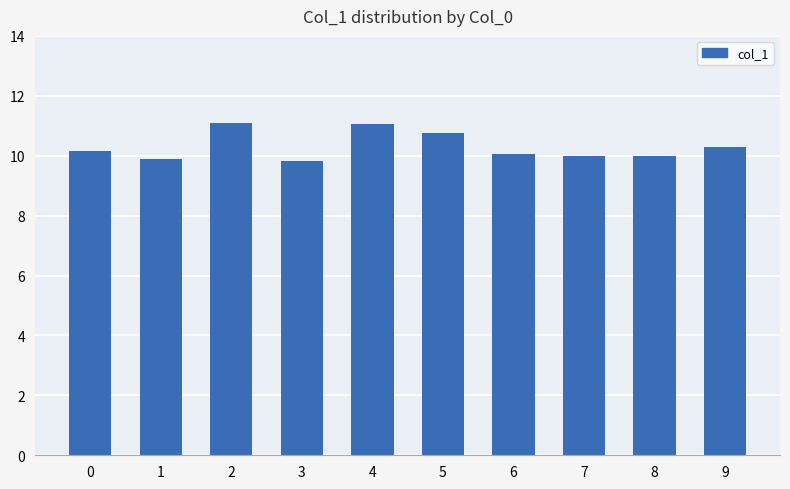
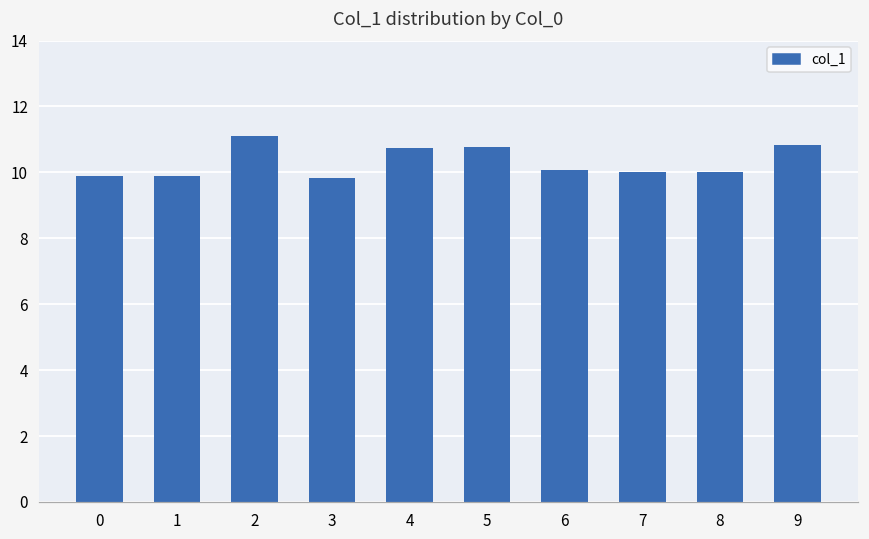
0: 10.2 -> 9.9
4: 11.1 -> 10.7
9: 10.3 -> 10.8
